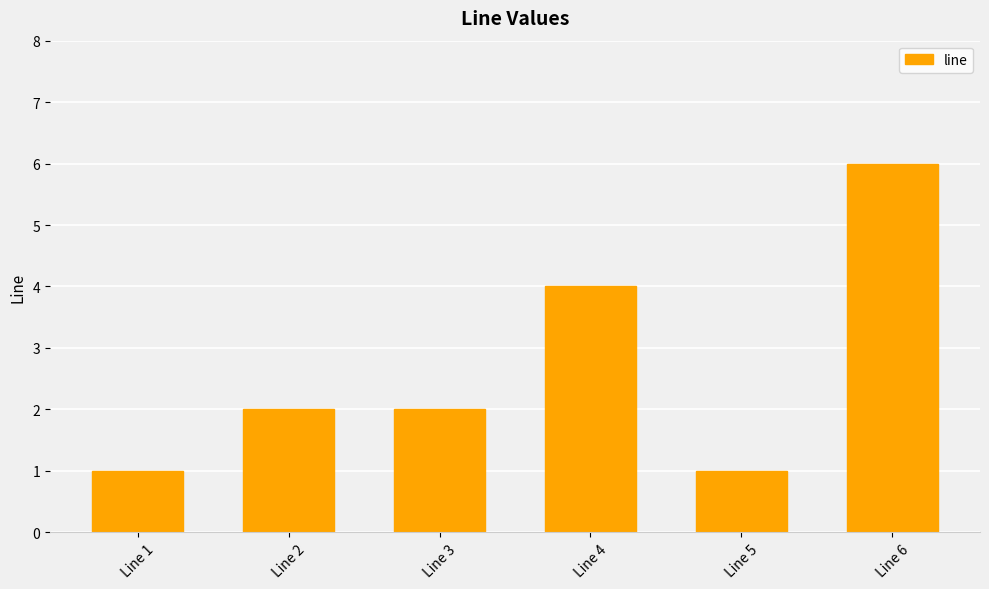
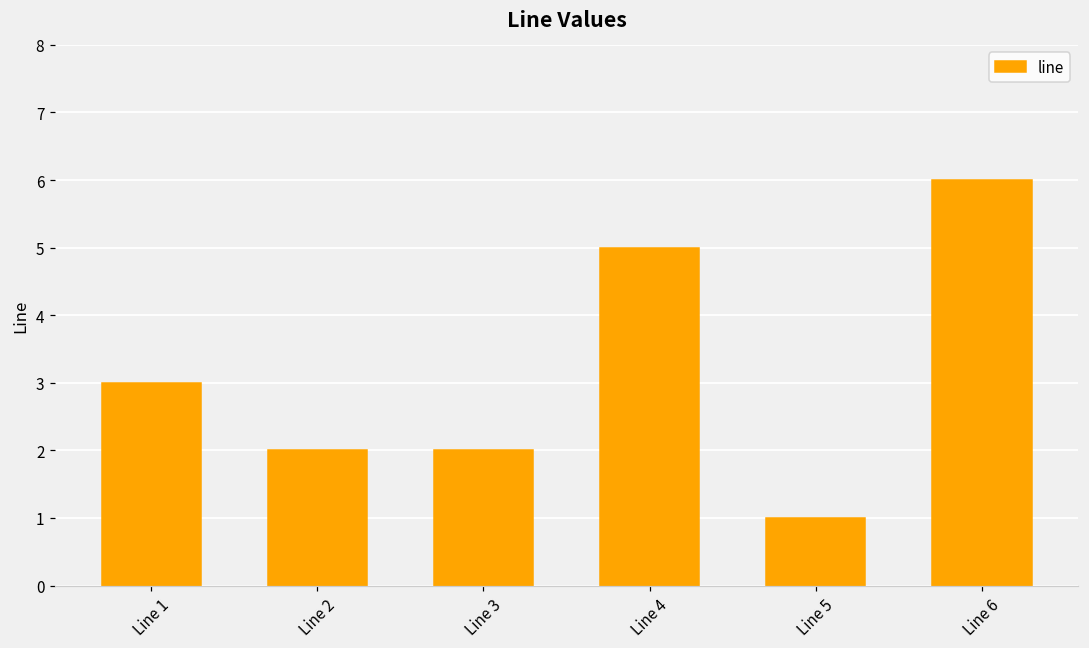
Line 1: 1 -> 3
Line 4: 4 -> 5
